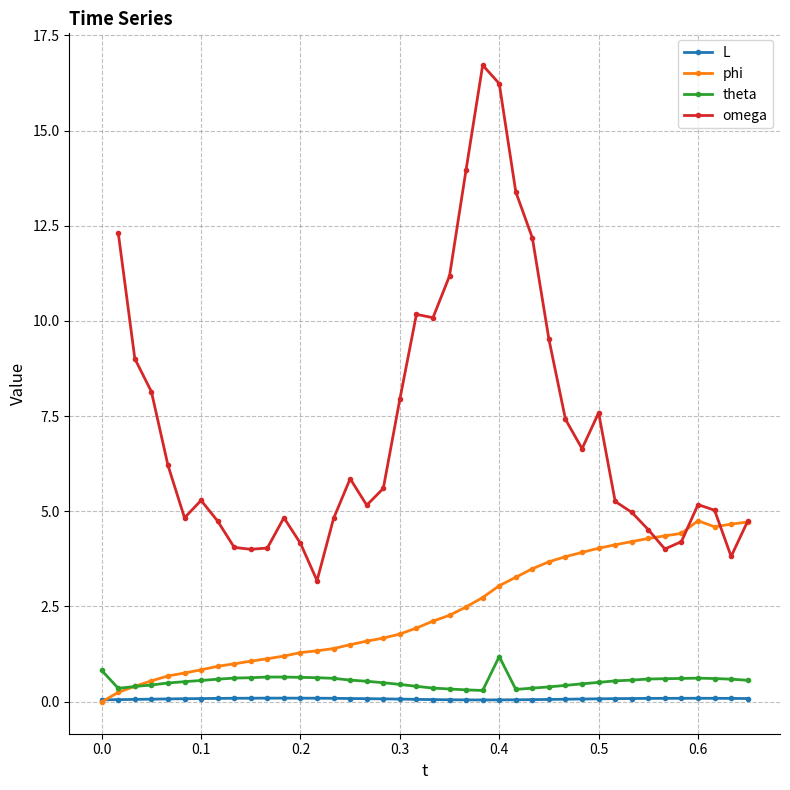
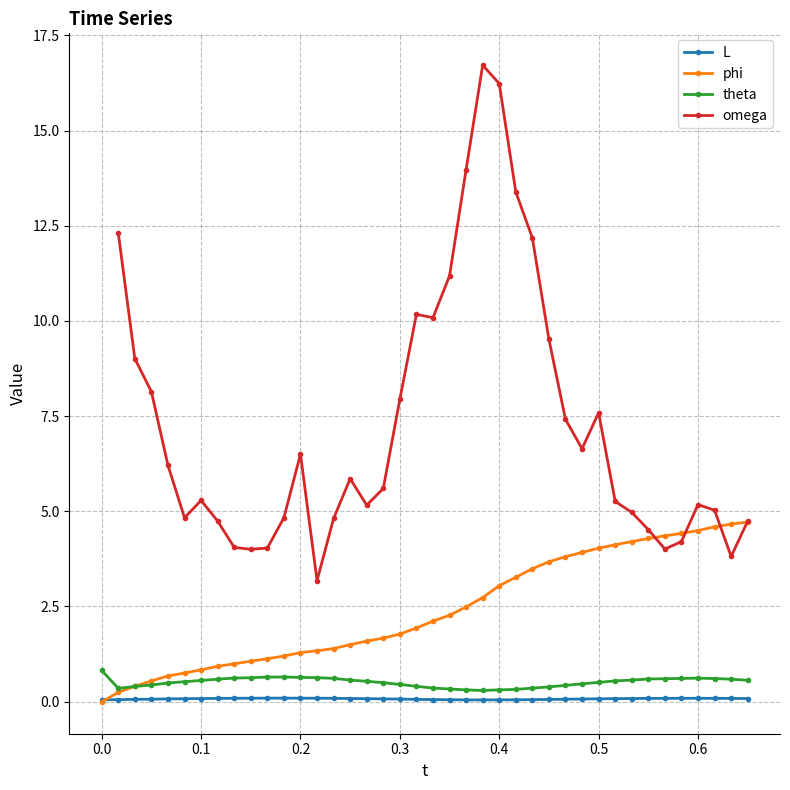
omega, 0.2: 4.2 -> 6.5
theta, 0.4: 1.2 -> 0.3
phi, 0.6: 4.8 -> 4.5
